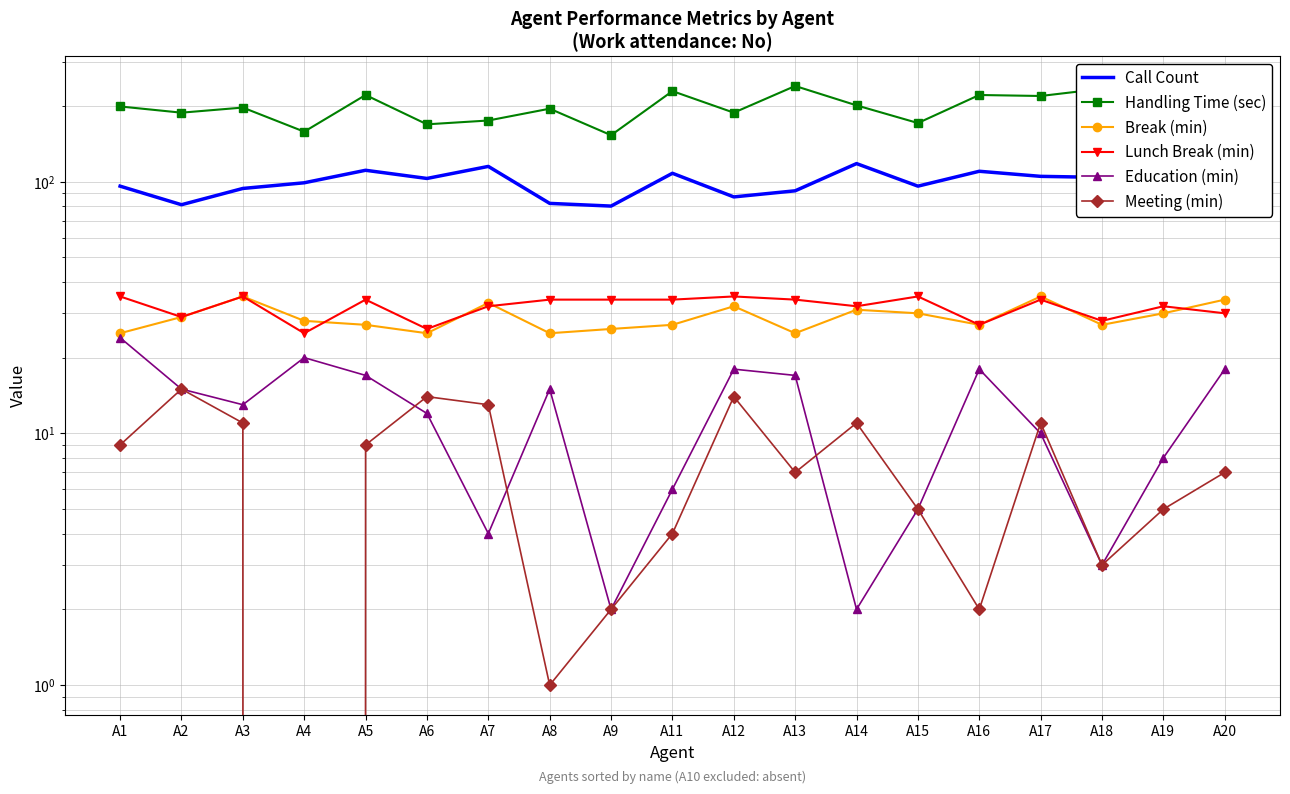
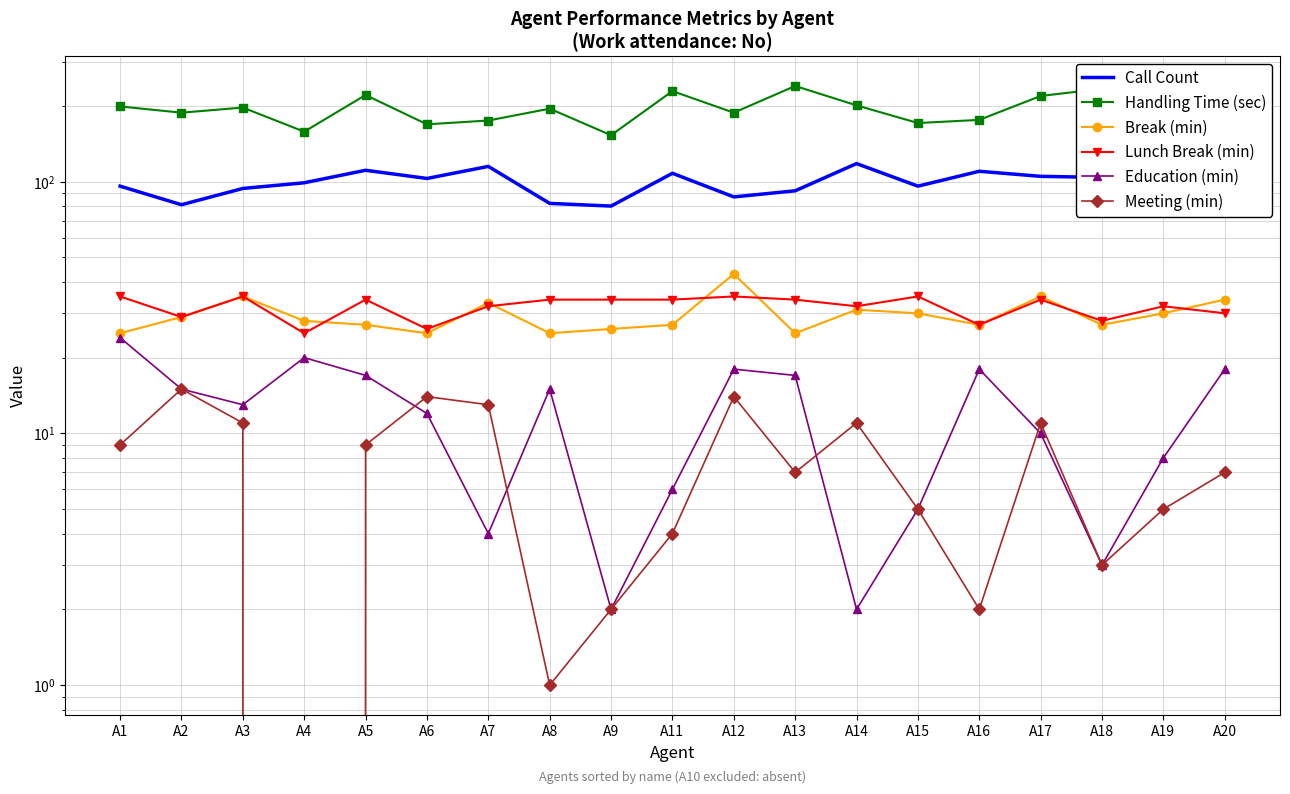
Break (min), A12: 32 -> 43
Handling Time (sec), A16: 220 -> 180
